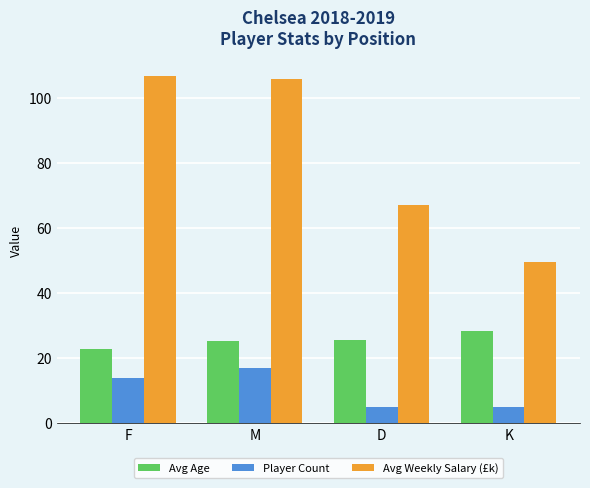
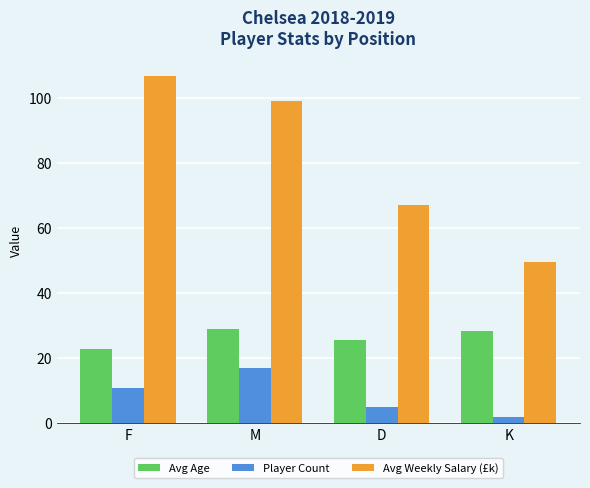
Player Count, F: 14 -> 11
Avg Age, M: 25 -> 29
Avg Weekly Salary (£k), M: 106 -> 99
Player Count, K: 5 -> 2
